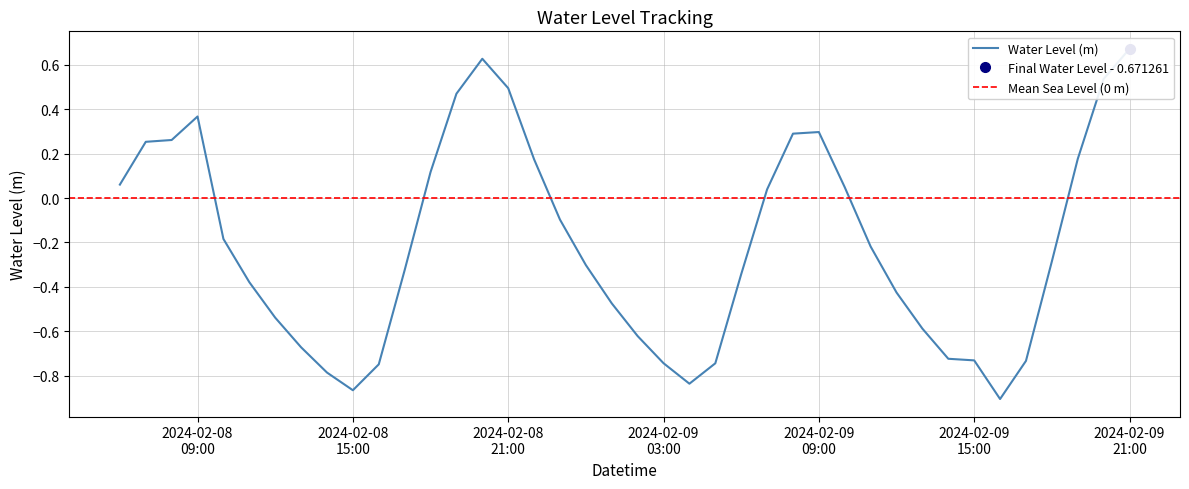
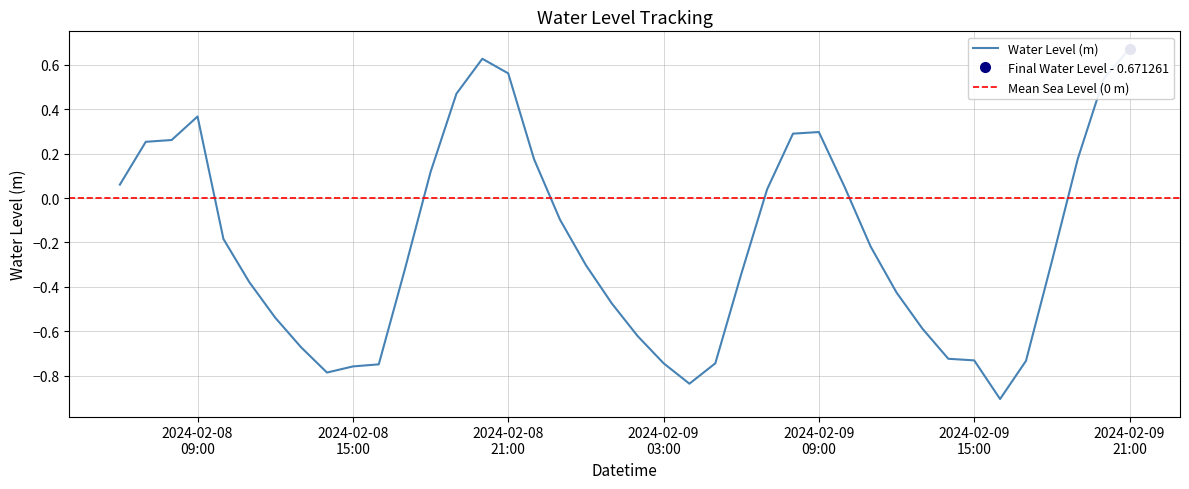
Water Level (m), 2024-02-08 15:00: -0.87 -> -0.76
Water Level (m), 2024-02-08 21:00: 0.49 -> 0.56
